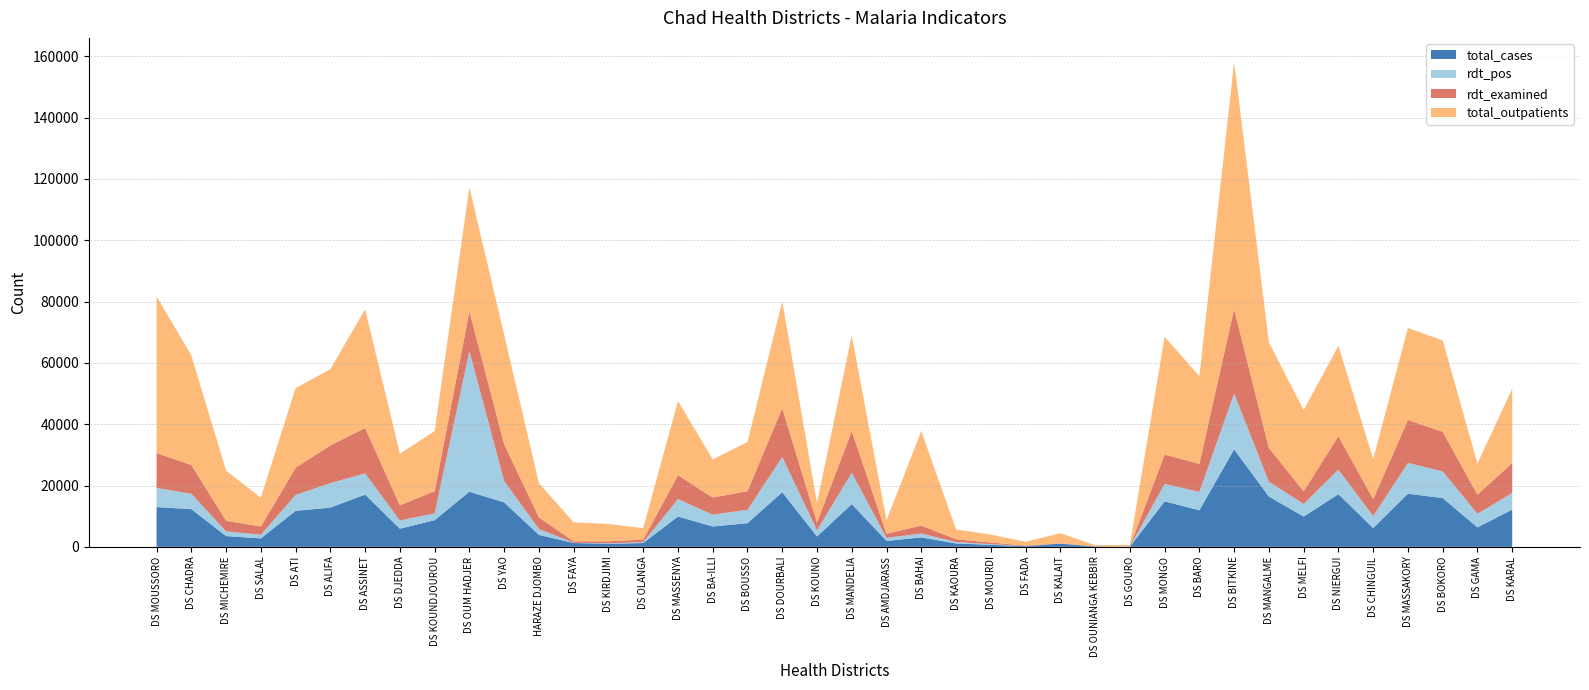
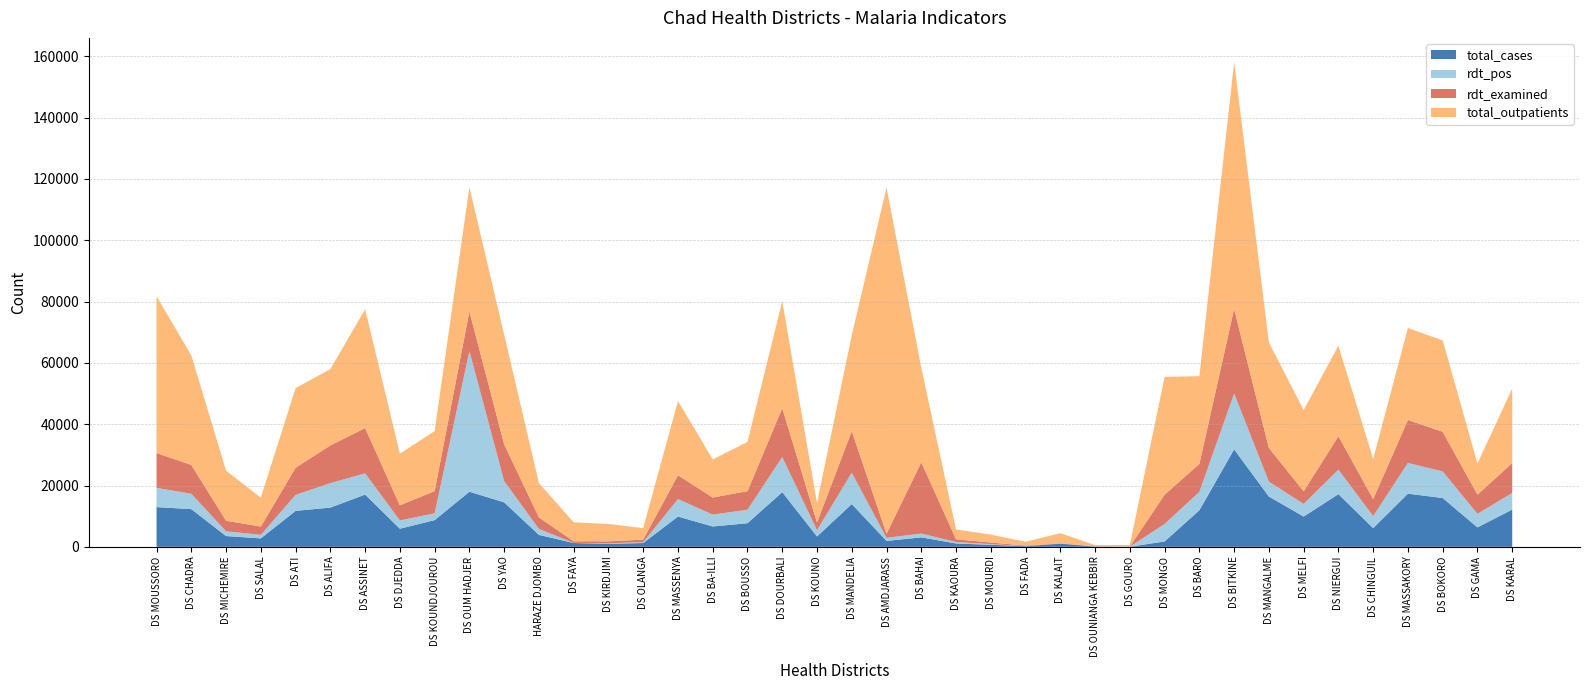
total_outpatients, DS AMDJARASS: 4000 -> 113000
rdt_examined, DS BAHAI: 3000 -> 23000
total_cases, DS MONGO: 15000 -> 2000
